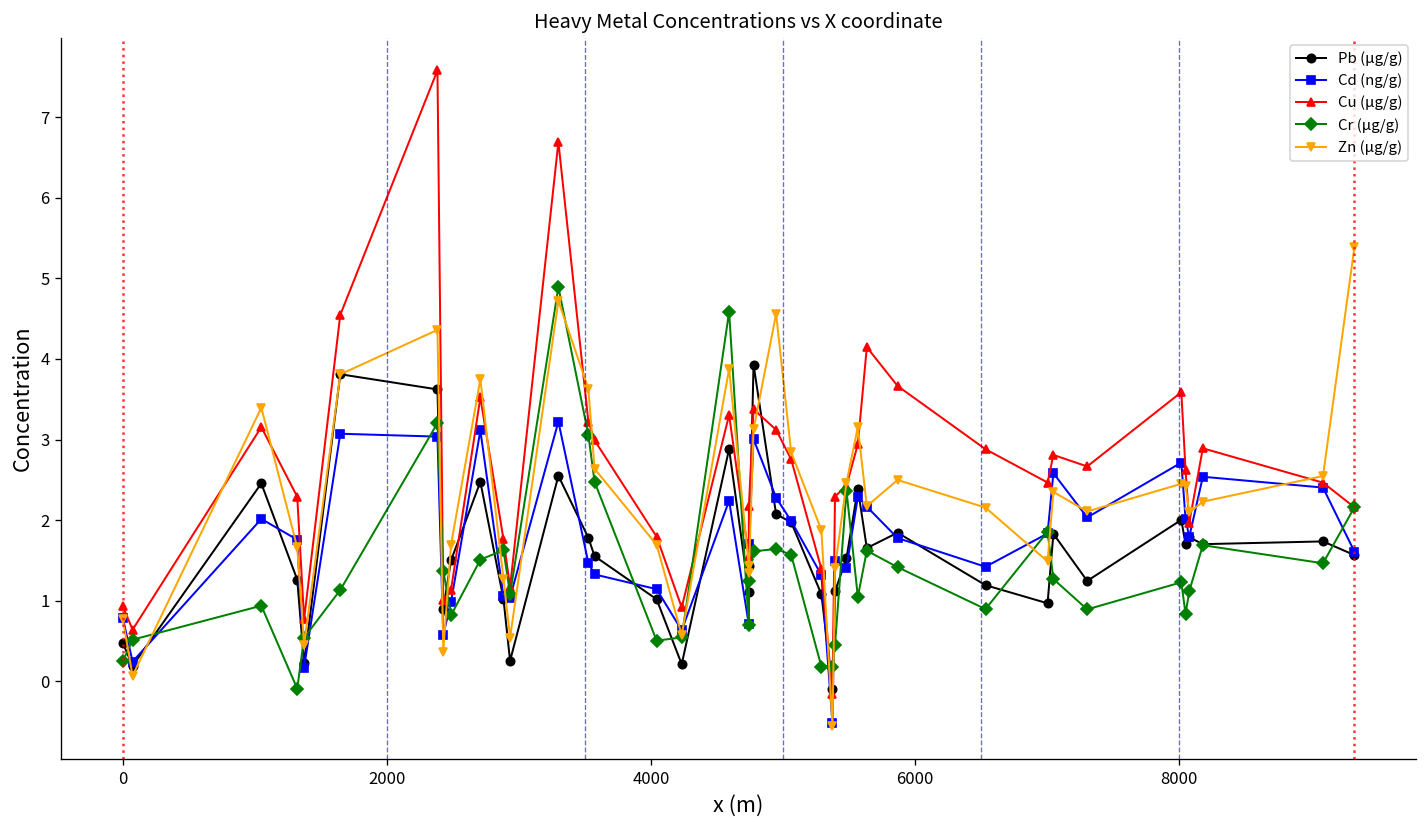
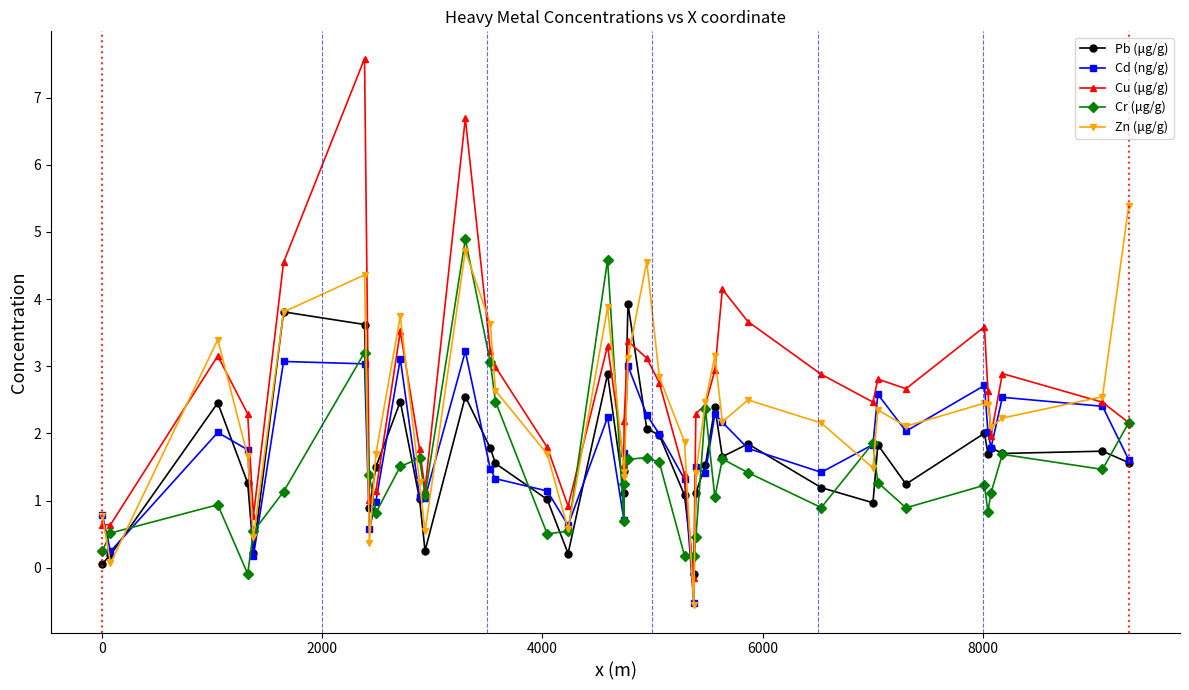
Pb (μg/g), 0: 0.5 -> 0.1
Cu (μg/g), 0: 0.9 -> 0.6
